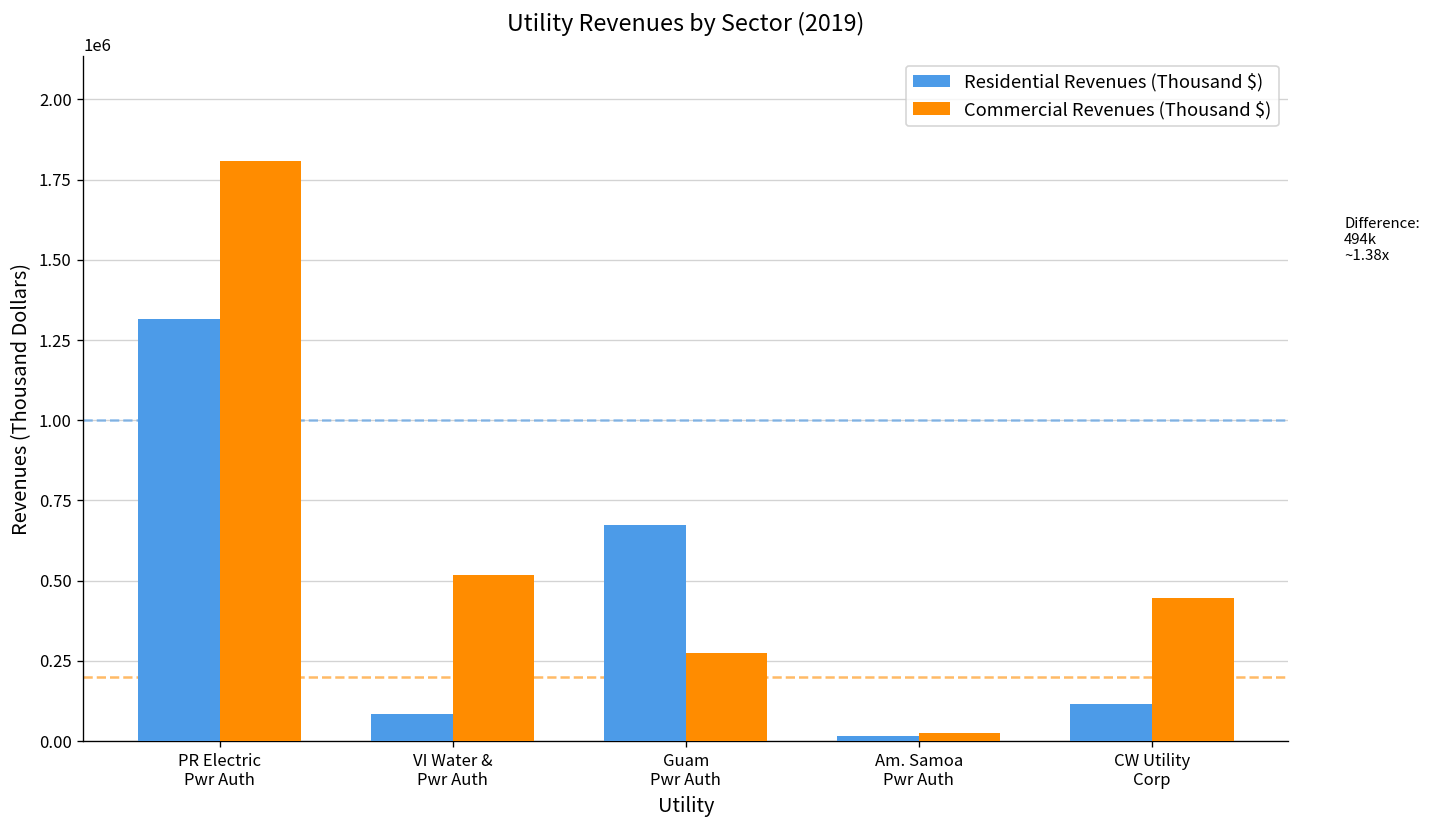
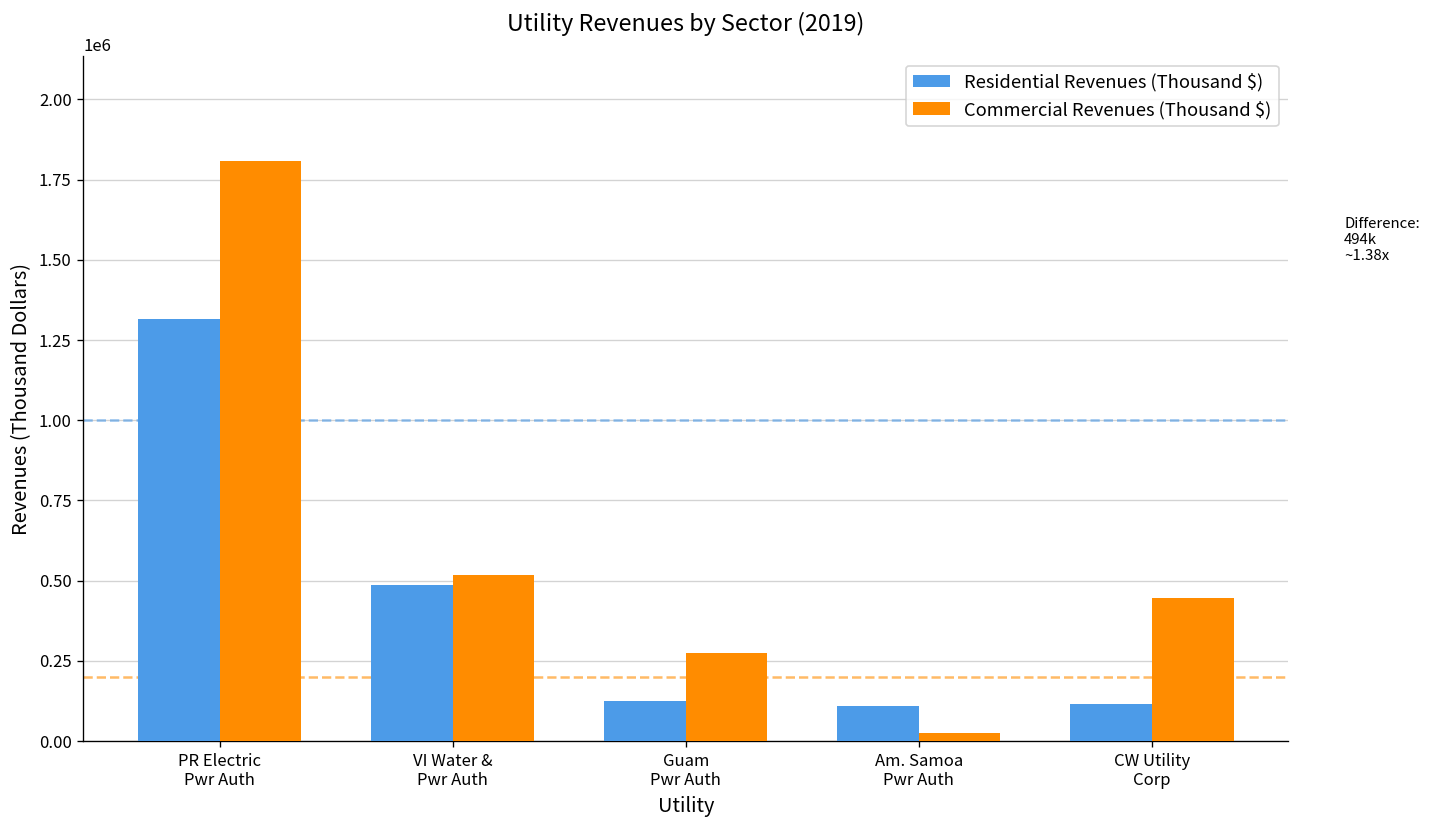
Residential Revenues (Thousand $), VI Water & Pwr Auth: 80000 -> 490000
Residential Revenues (Thousand $), Guam Pwr Auth: 670000 -> 120000
Residential Revenues (Thousand $), Am. Samoa Pwr Auth: 20000 -> 110000
